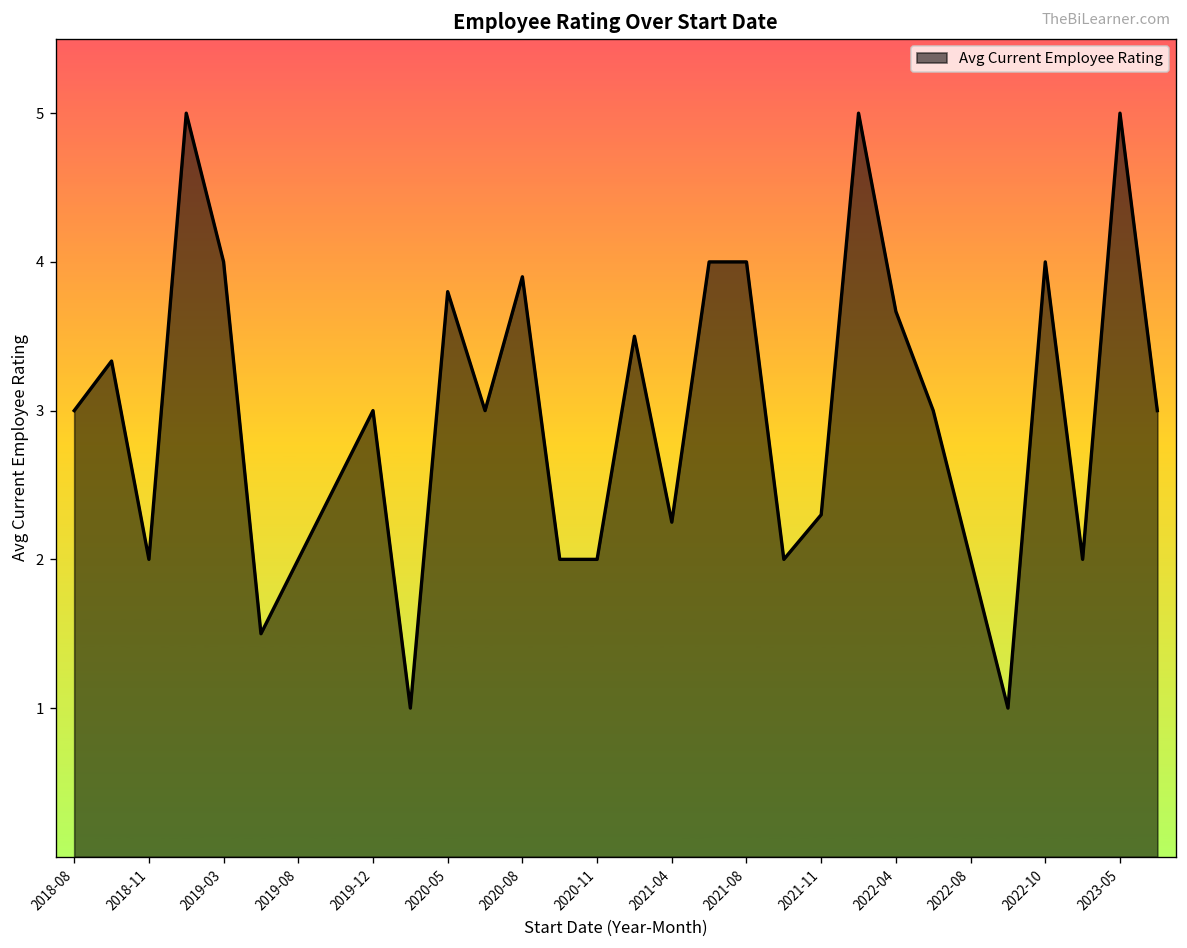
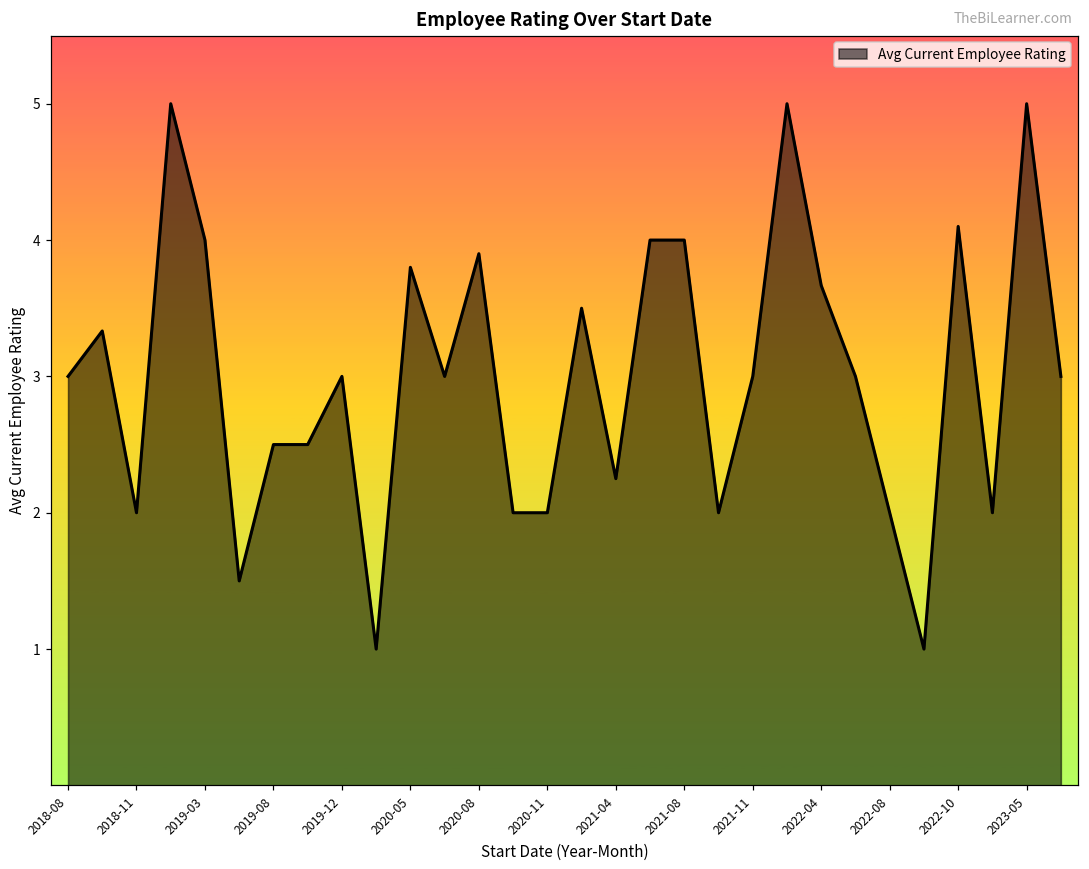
2019-08: 2.0 -> 2.5
2021-11: 2.3 -> 3.0
2022-10: 4.0 -> 4.1
